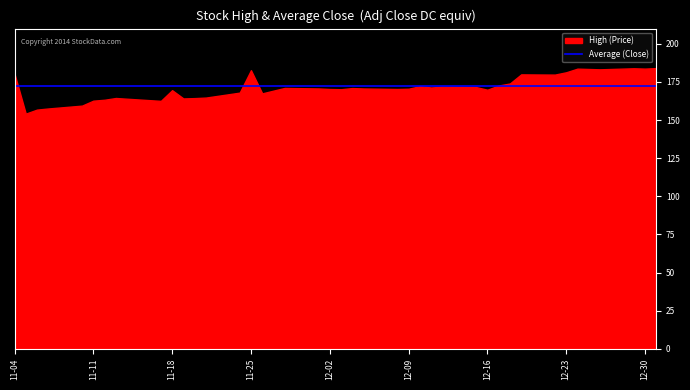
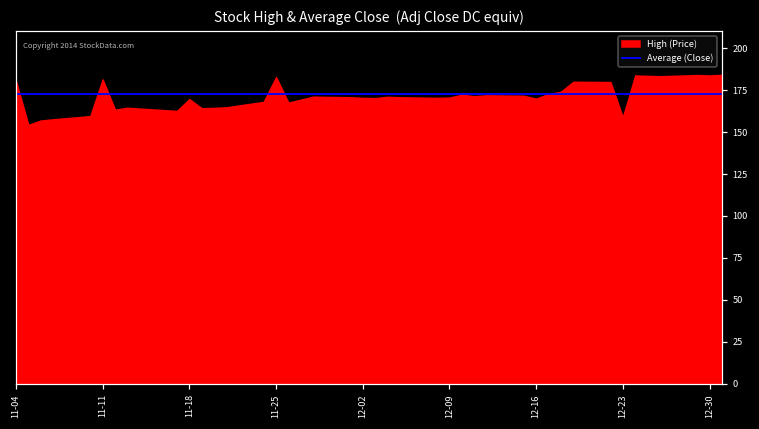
High (Price), 11-11: 163 -> 181
High (Price), 12-23: 181 -> 159
